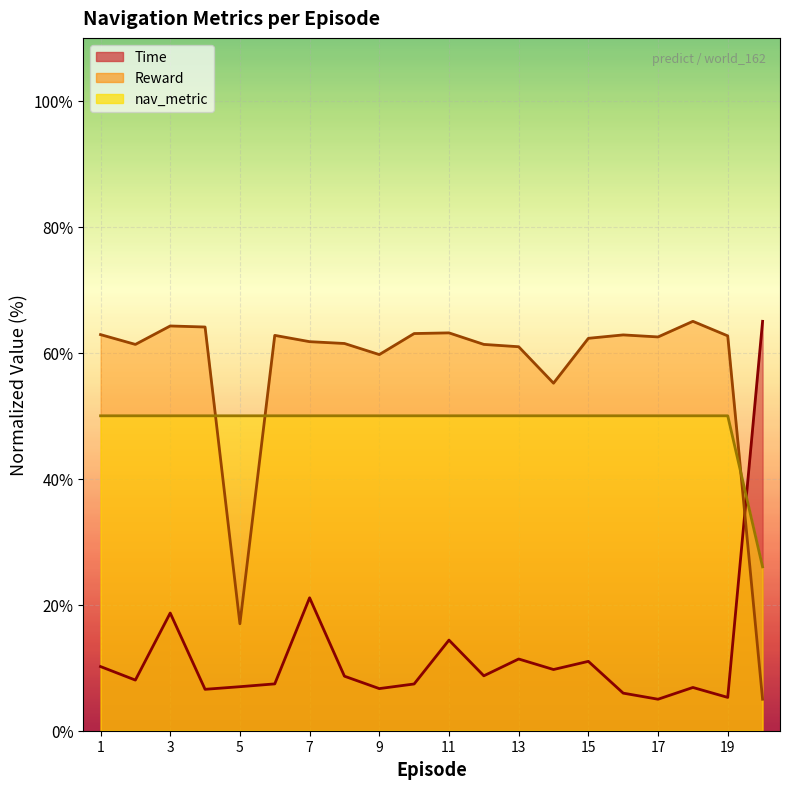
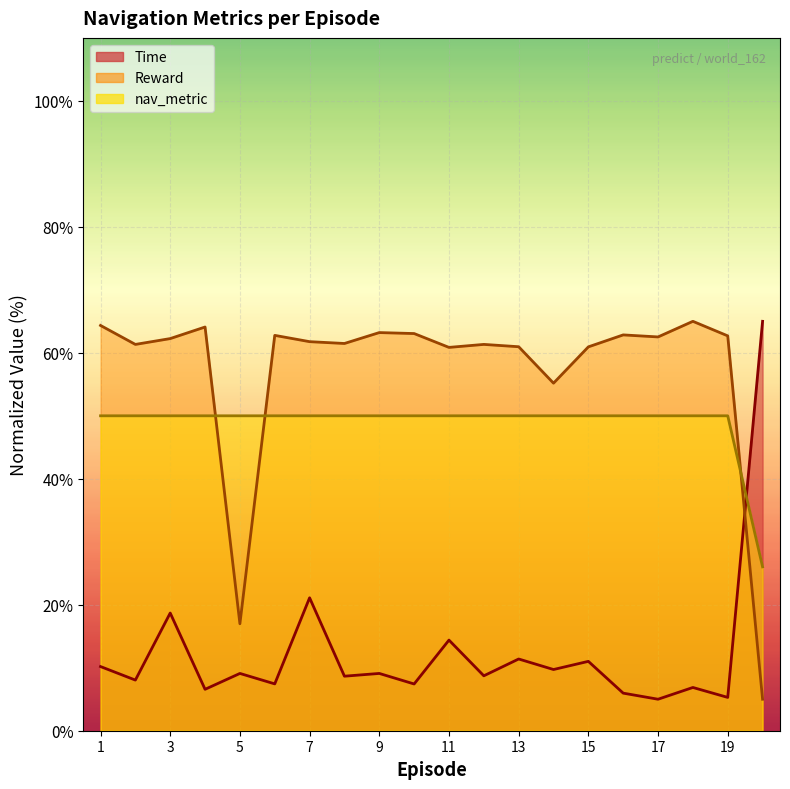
Reward, 1: 63% -> 64%
Reward, 3: 64% -> 62%
Time, 5: 7% -> 9%
Time, 9: 7% -> 9%
Reward, 9: 60% -> 63%
Reward, 11: 63% -> 61%
Reward, 15: 62% -> 61%
